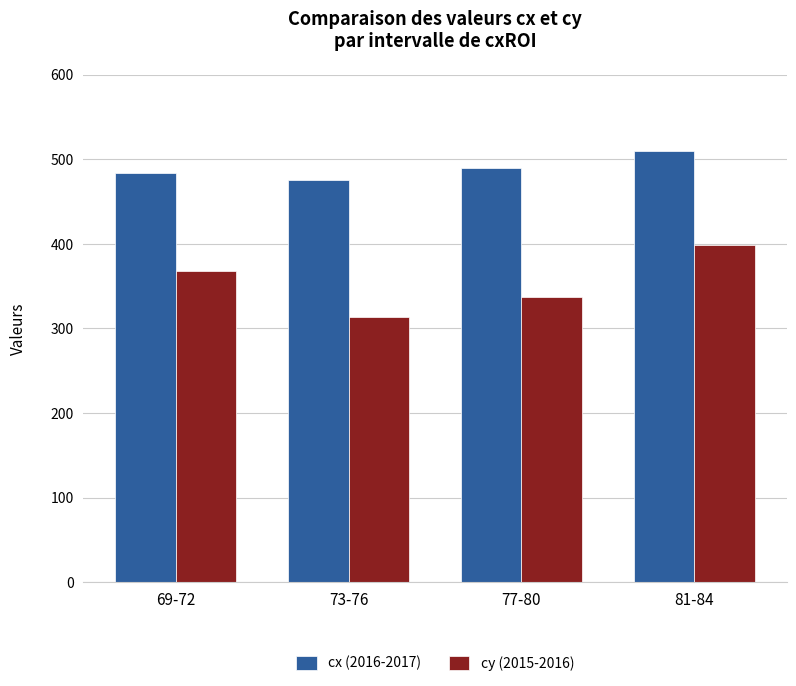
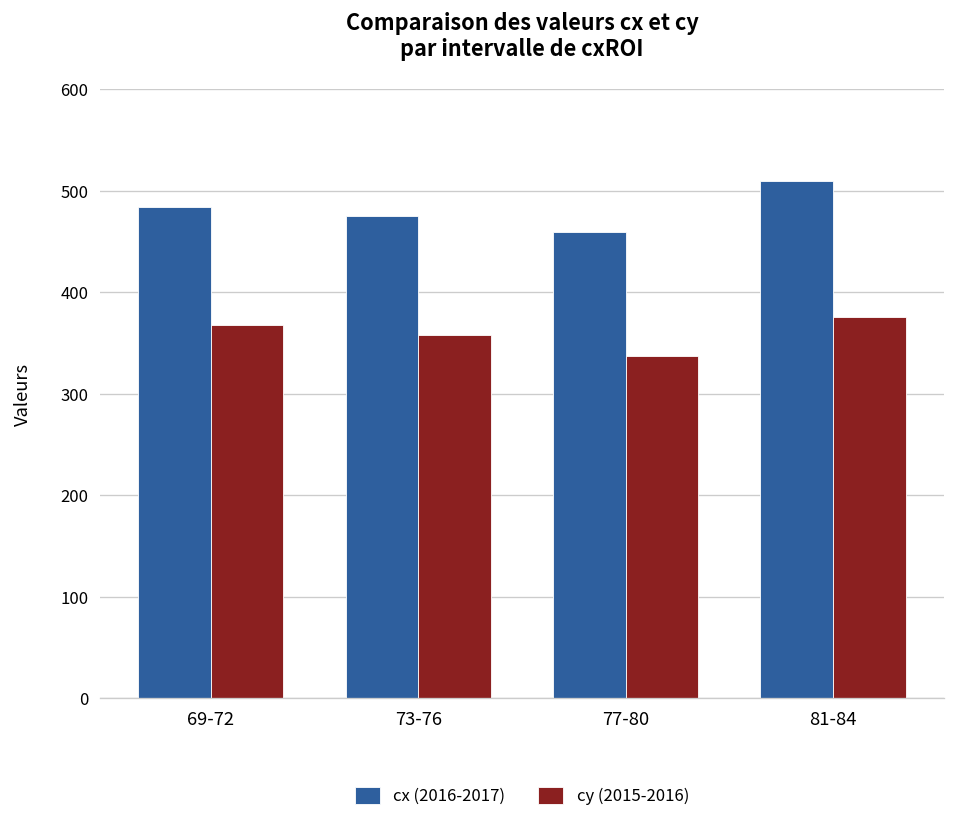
cy (2015-2016), 73-76: 310 -> 360
cx (2016-2017), 77-80: 490 -> 460
cy (2015-2016), 81-84: 400 -> 380
